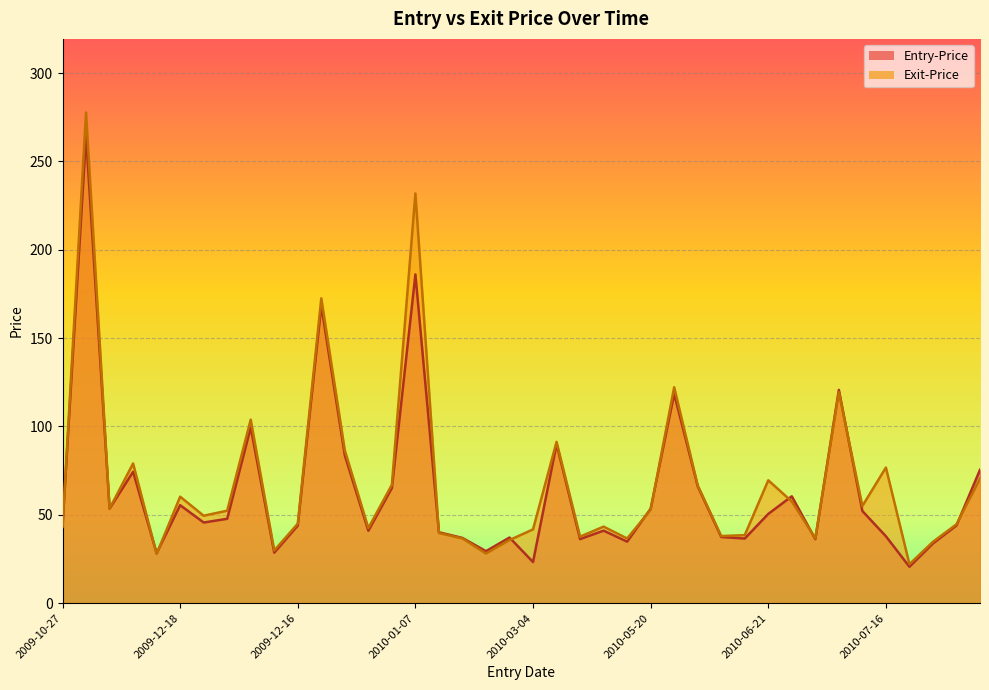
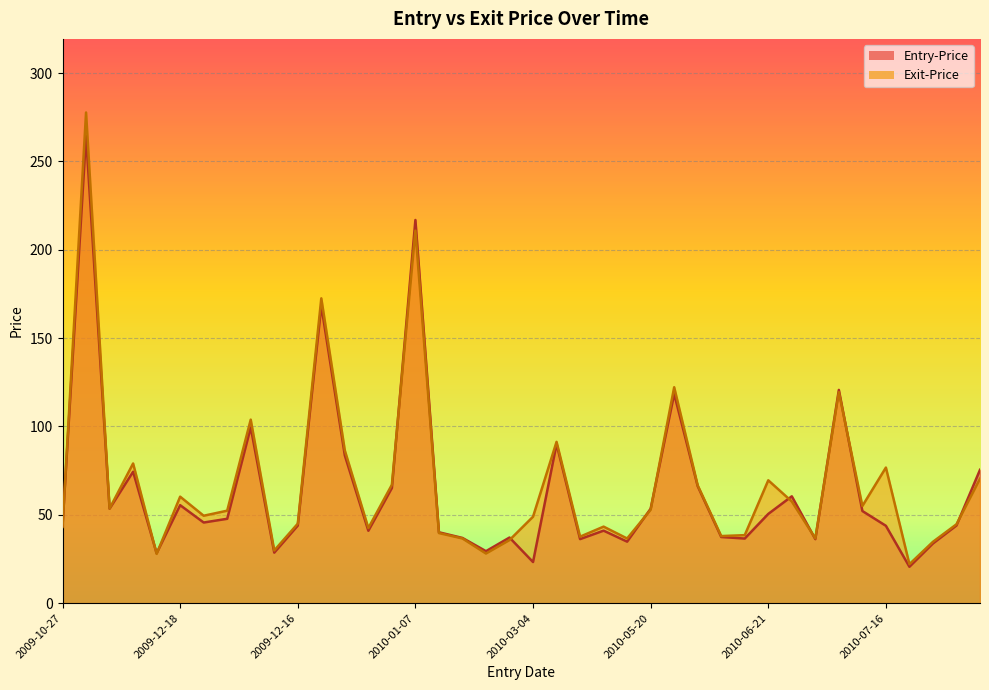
Entry-Price, 2010-01-07: 186 -> 217
Exit-Price, 2010-01-07: 232 -> 211
Exit-Price, 2010-03-04: 42 -> 49
Entry-Price, 2010-07-16: 38 -> 44
